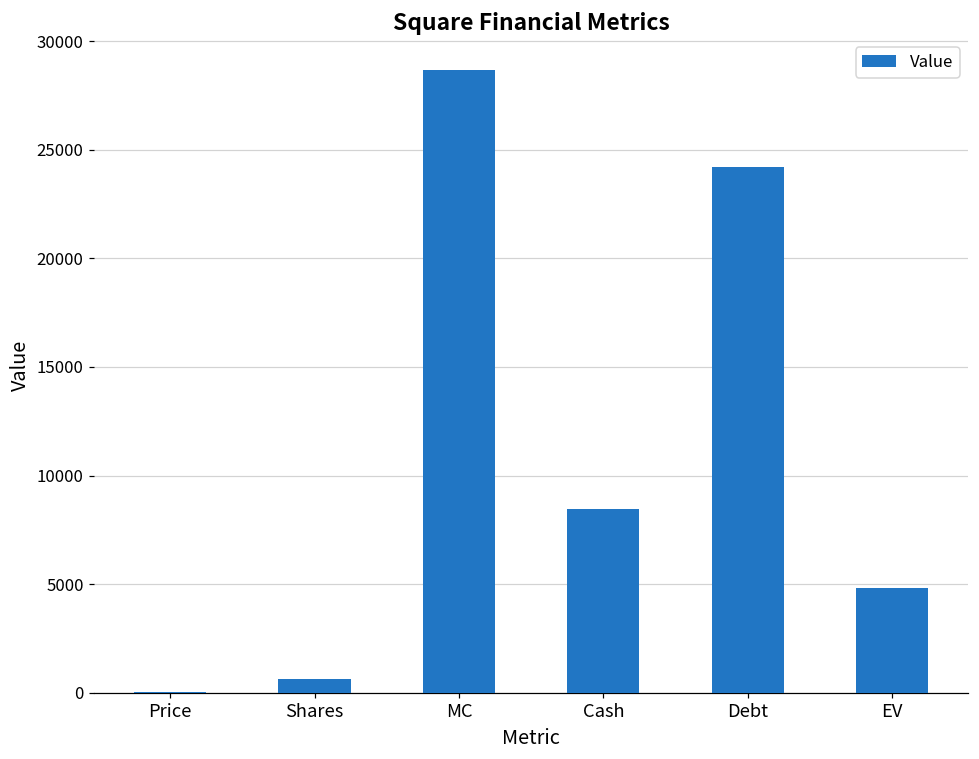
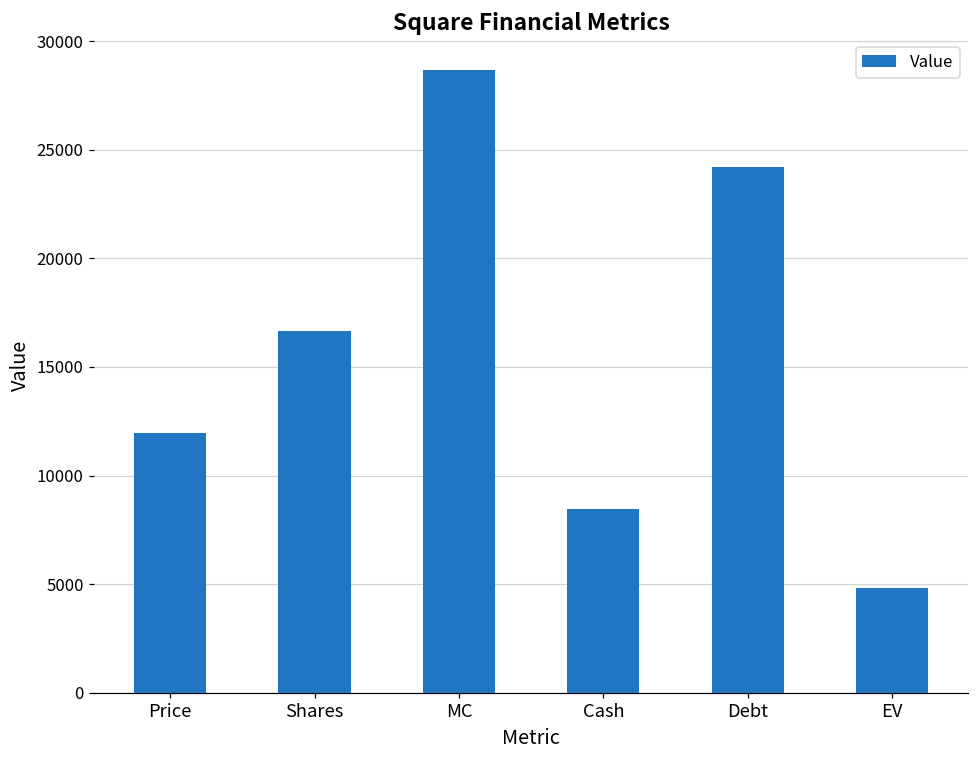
Price: 0 -> 12000
Shares: 600 -> 16700
